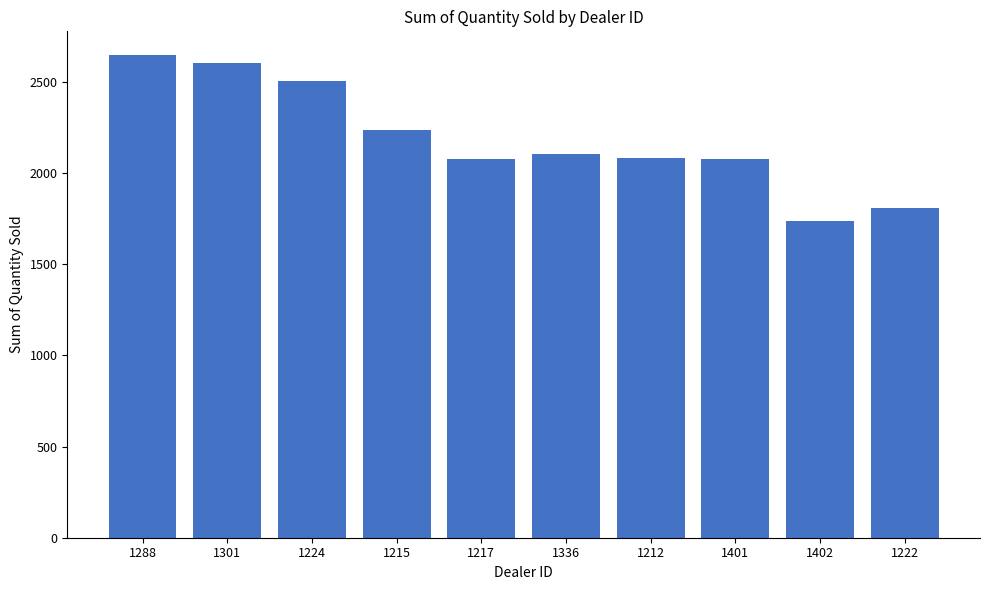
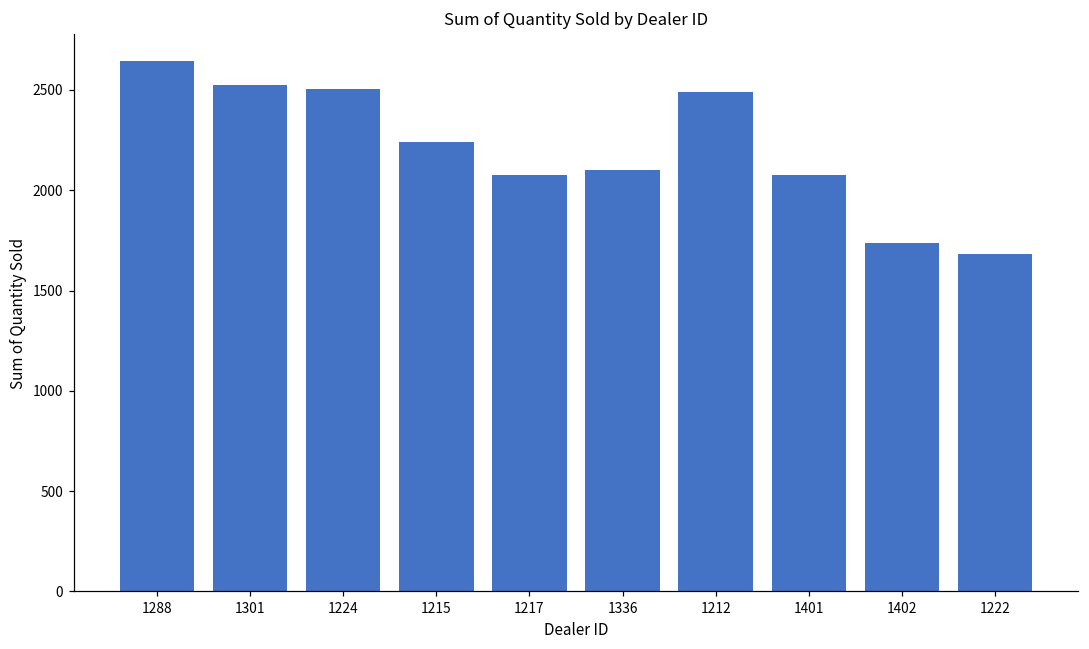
1301: 2610 -> 2520
1212: 2080 -> 2490
1222: 1810 -> 1680
